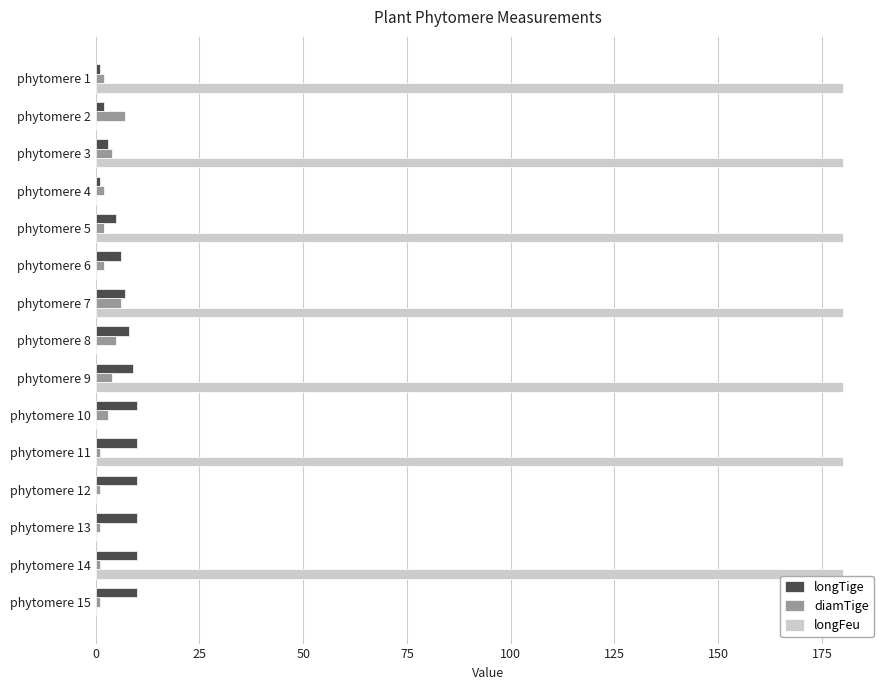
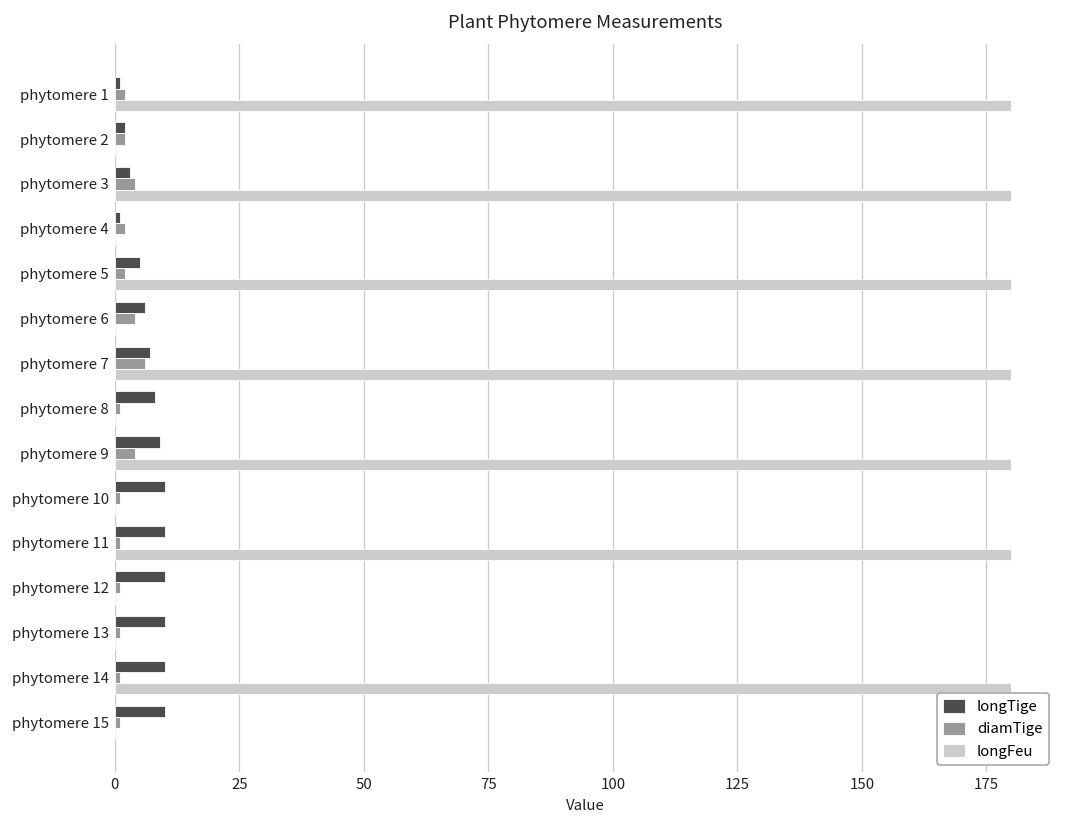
diamTige, phytomere 2: 7 -> 2
diamTige, phytomere 6: 2 -> 4
diamTige, phytomere 8: 5 -> 1
diamTige, phytomere 10: 3 -> 1
